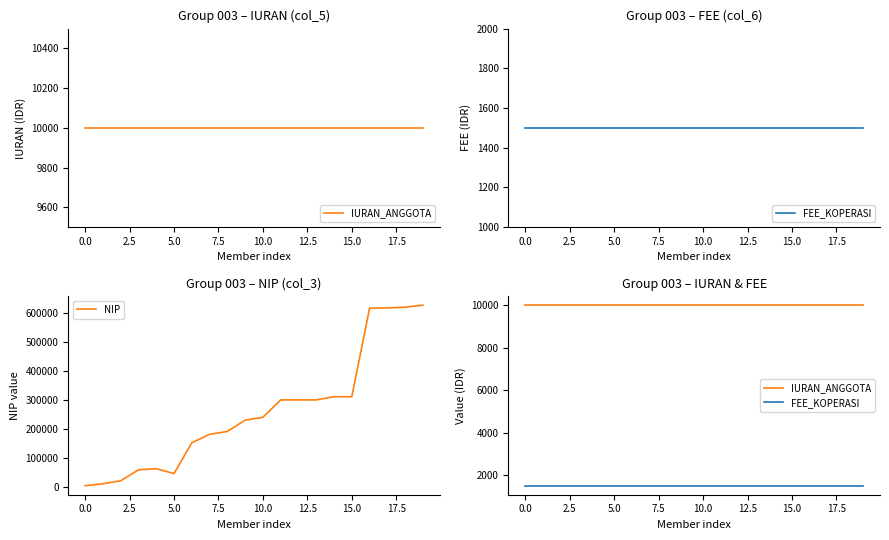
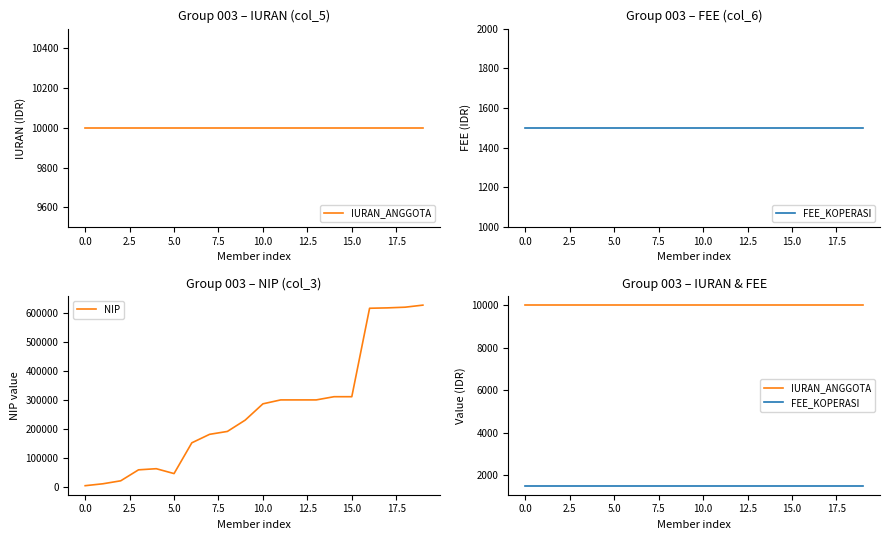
Group 003 – NIP (col_3), 10.0: 240000 -> 290000
